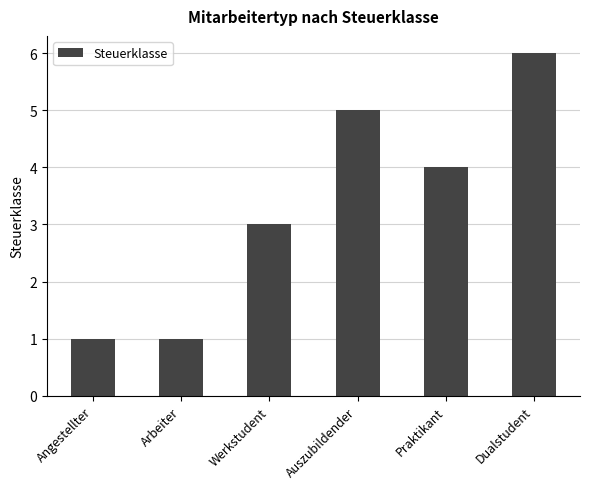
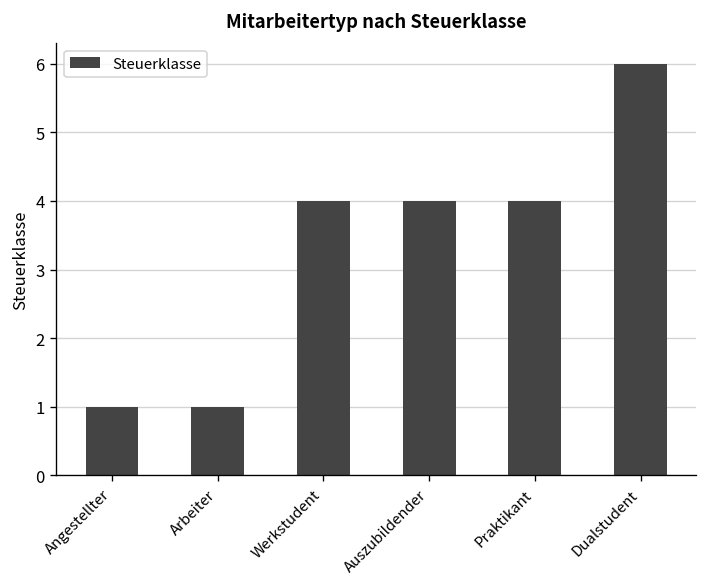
Werkstudent: 3 -> 4
Auszubildender: 5 -> 4
